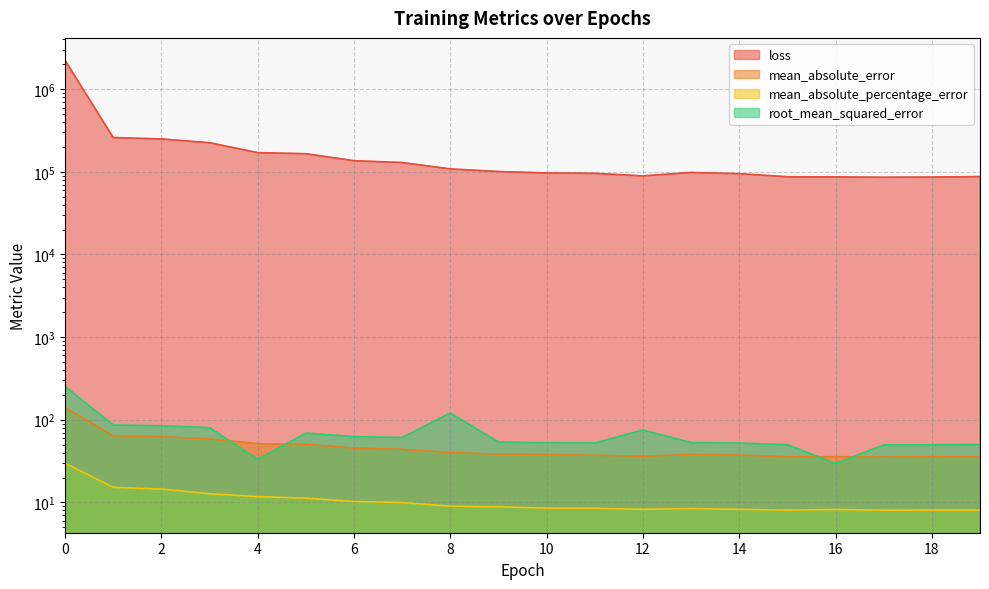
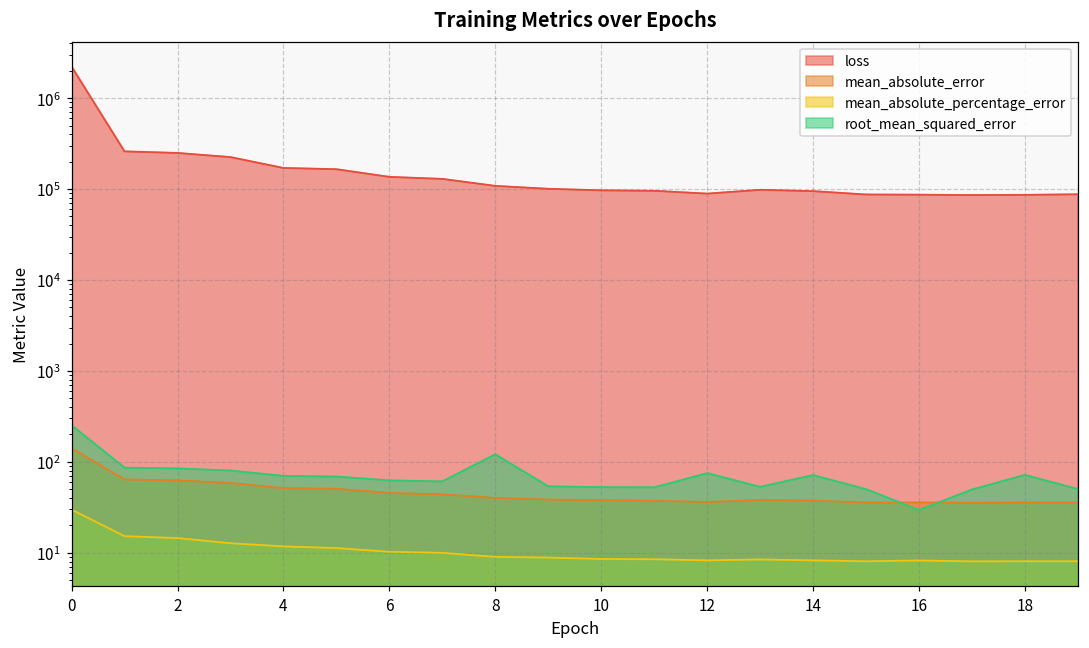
root_mean_squared_error, 4: 33 -> 70
root_mean_squared_error, 14: 50 -> 70
root_mean_squared_error, 18: 50 -> 70
